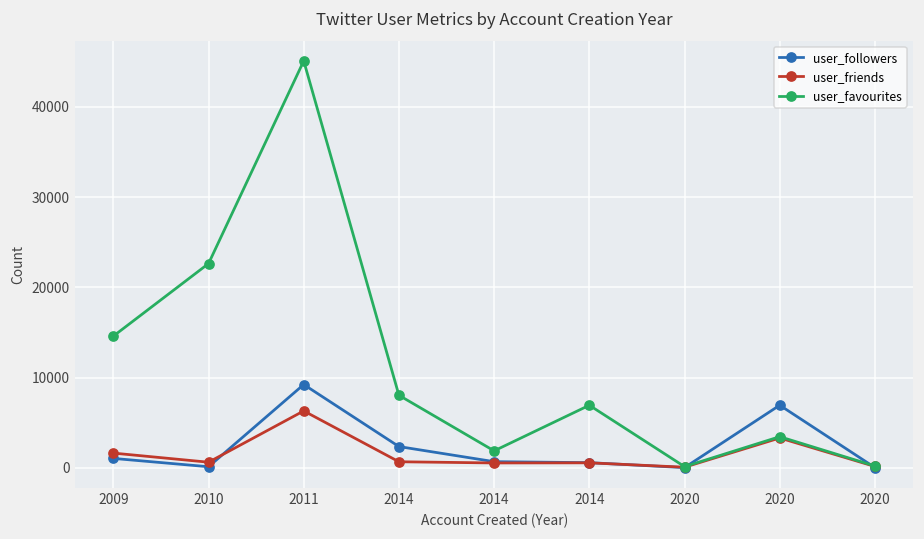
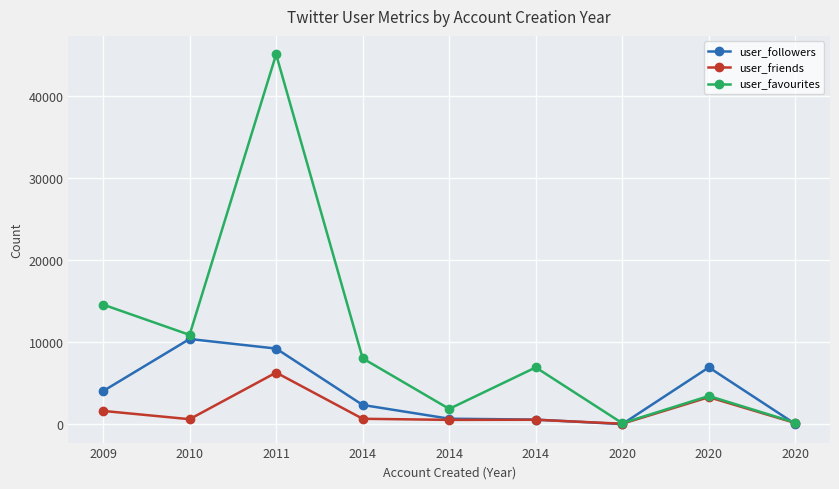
user_followers, 2009: 1000 -> 4000
user_followers, 2010: 0 -> 10000
user_favourites, 2010: 23000 -> 11000
